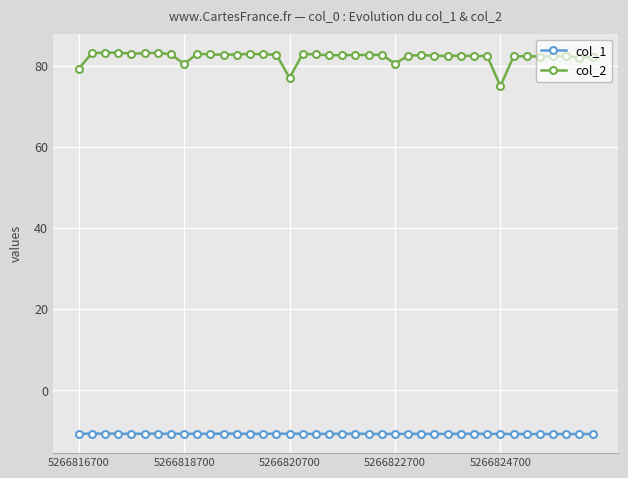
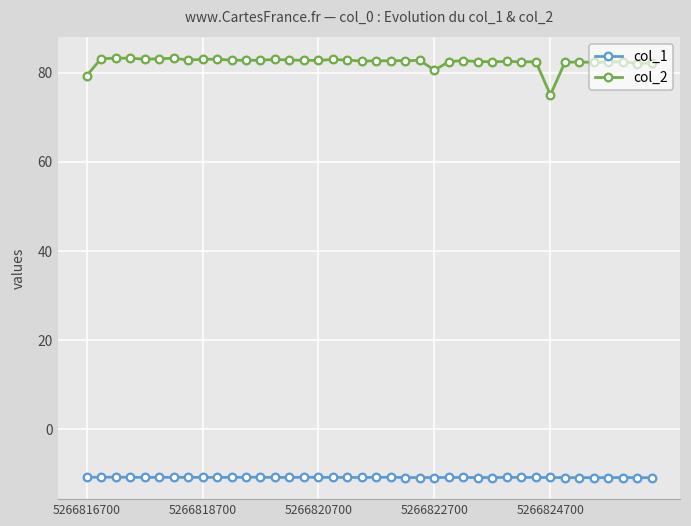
col_2, 5266818700: 80 -> 83
col_2, 5266820700: 77 -> 83
